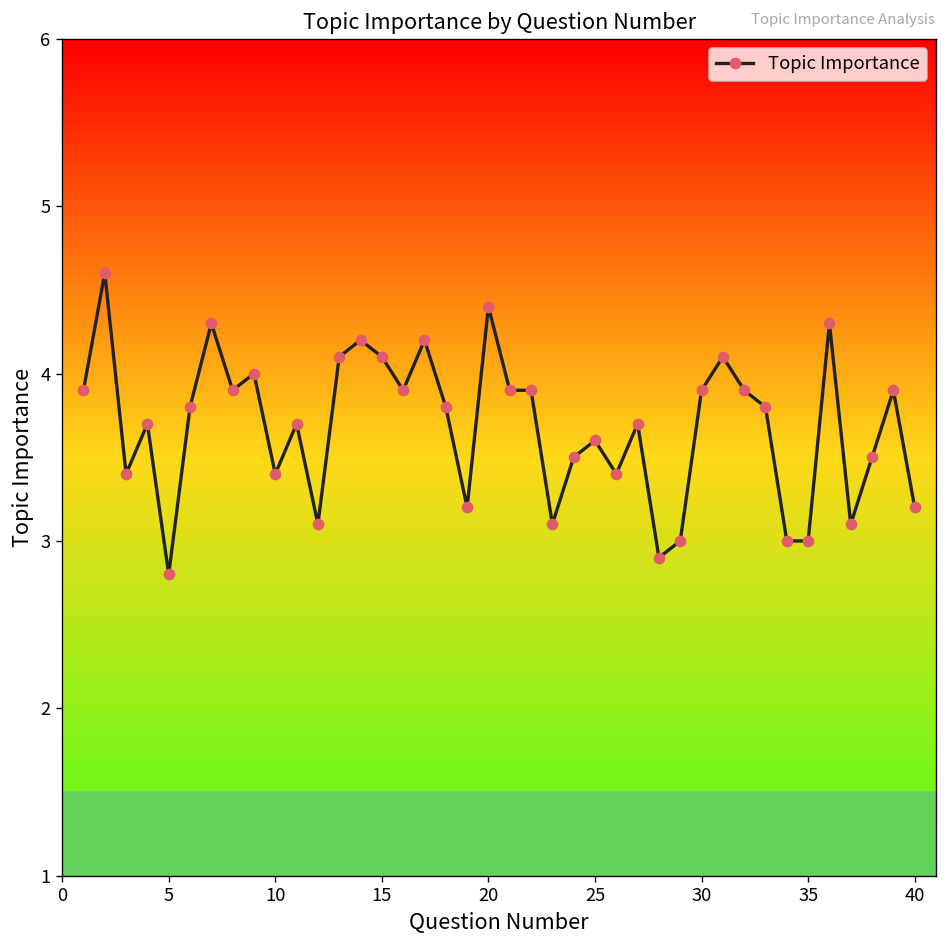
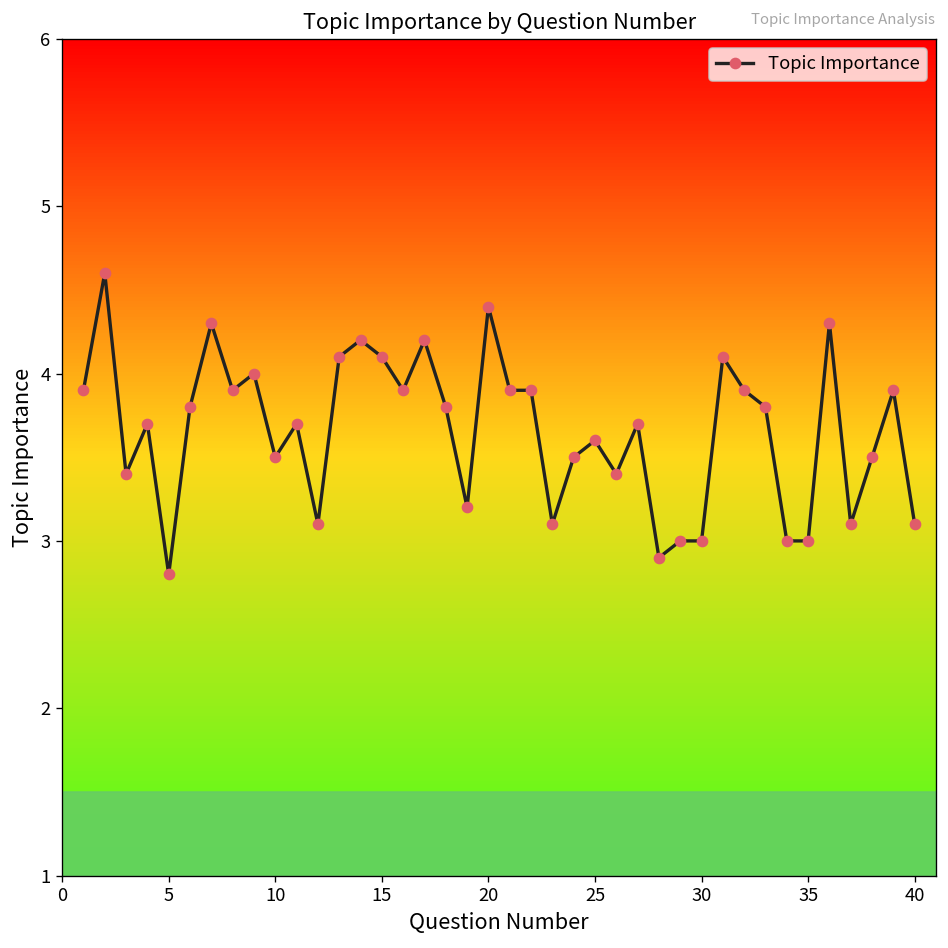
10: 3.4 -> 3.5
30: 3.9 -> 3.0
40: 3.2 -> 3.1
